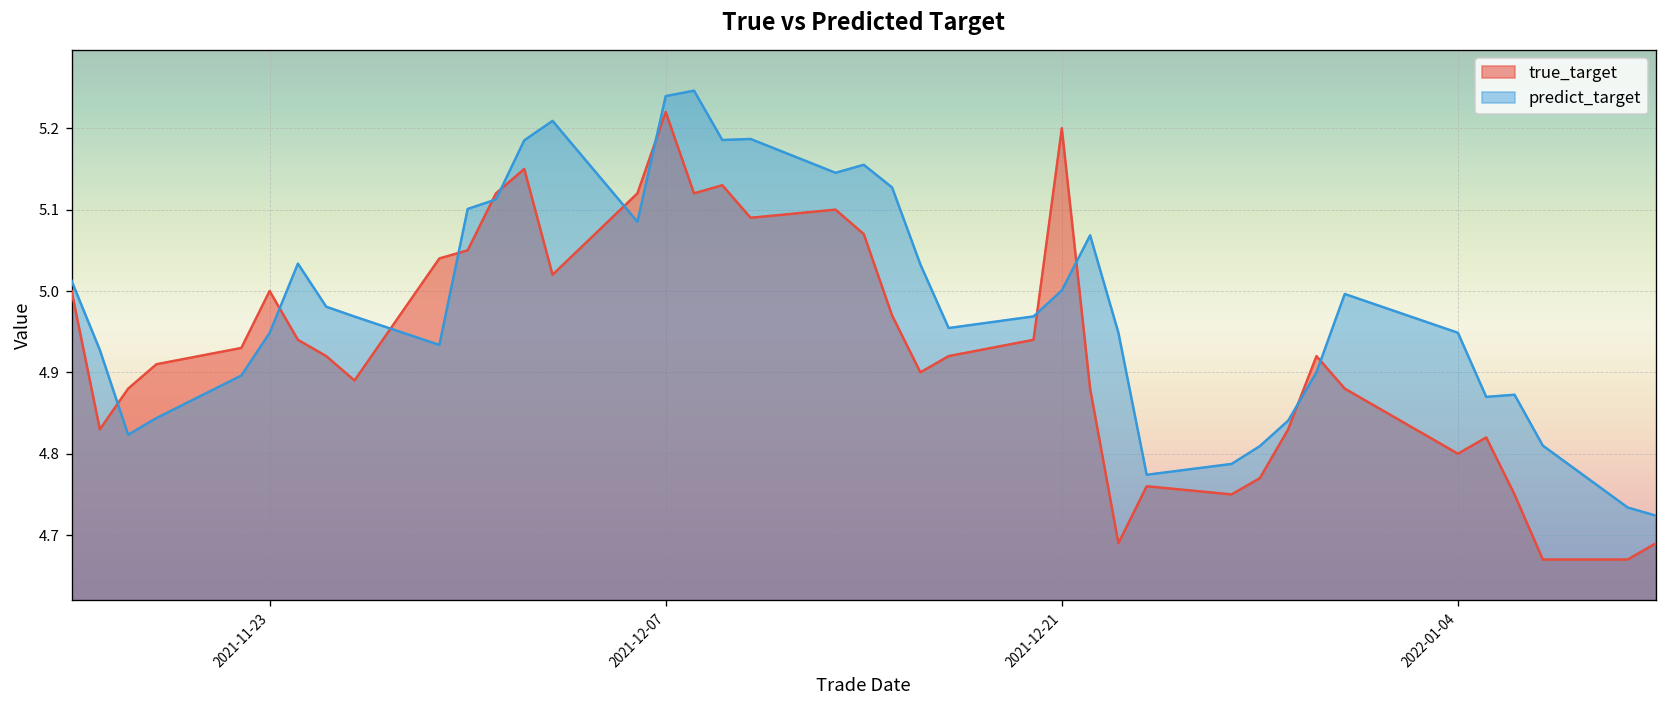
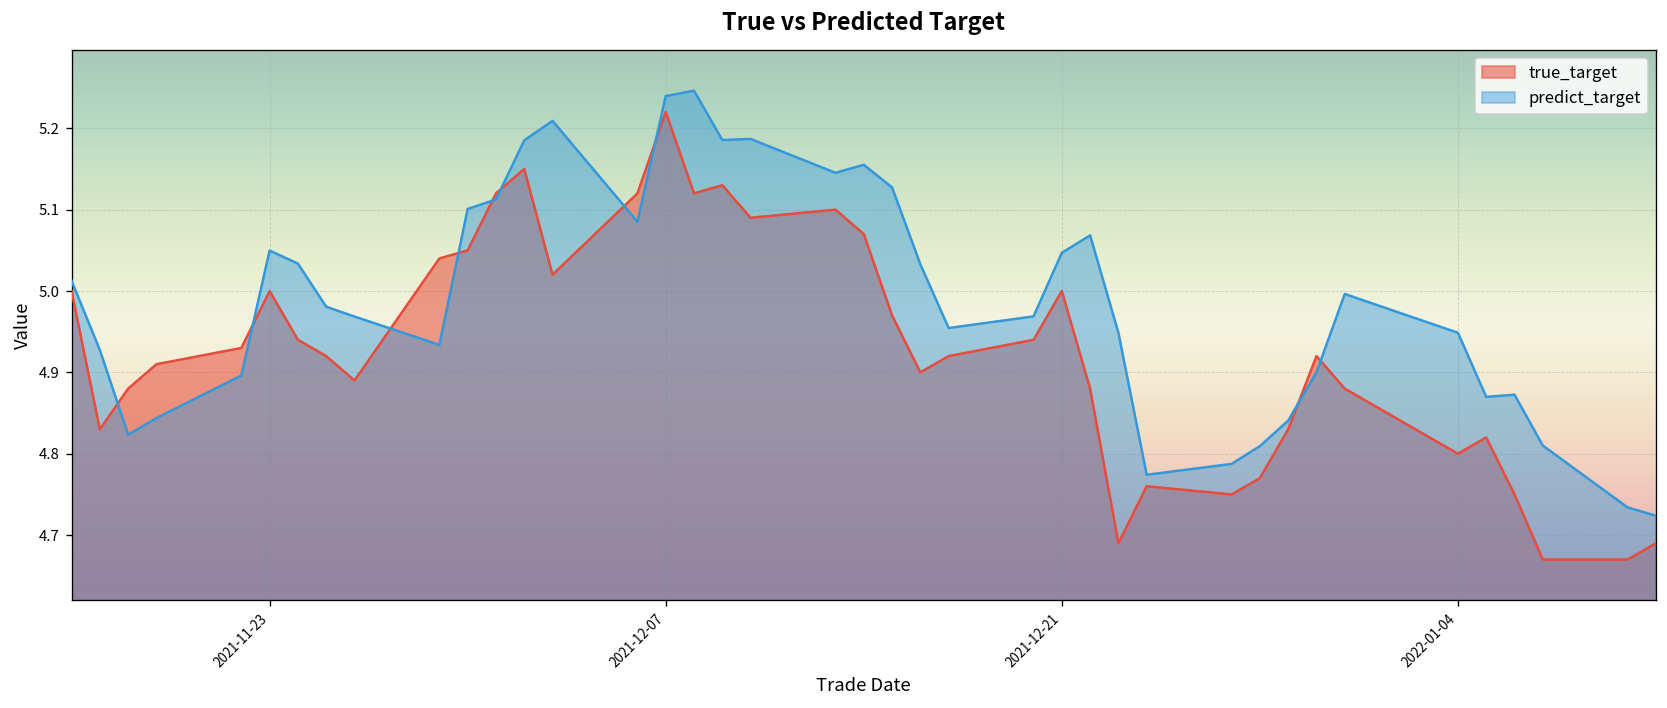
predict_target, 2021-11-23: 4.95 -> 5.05
true_target, 2021-12-21: 5.2 -> 5.0
predict_target, 2021-12-21: 5.00 -> 5.05
